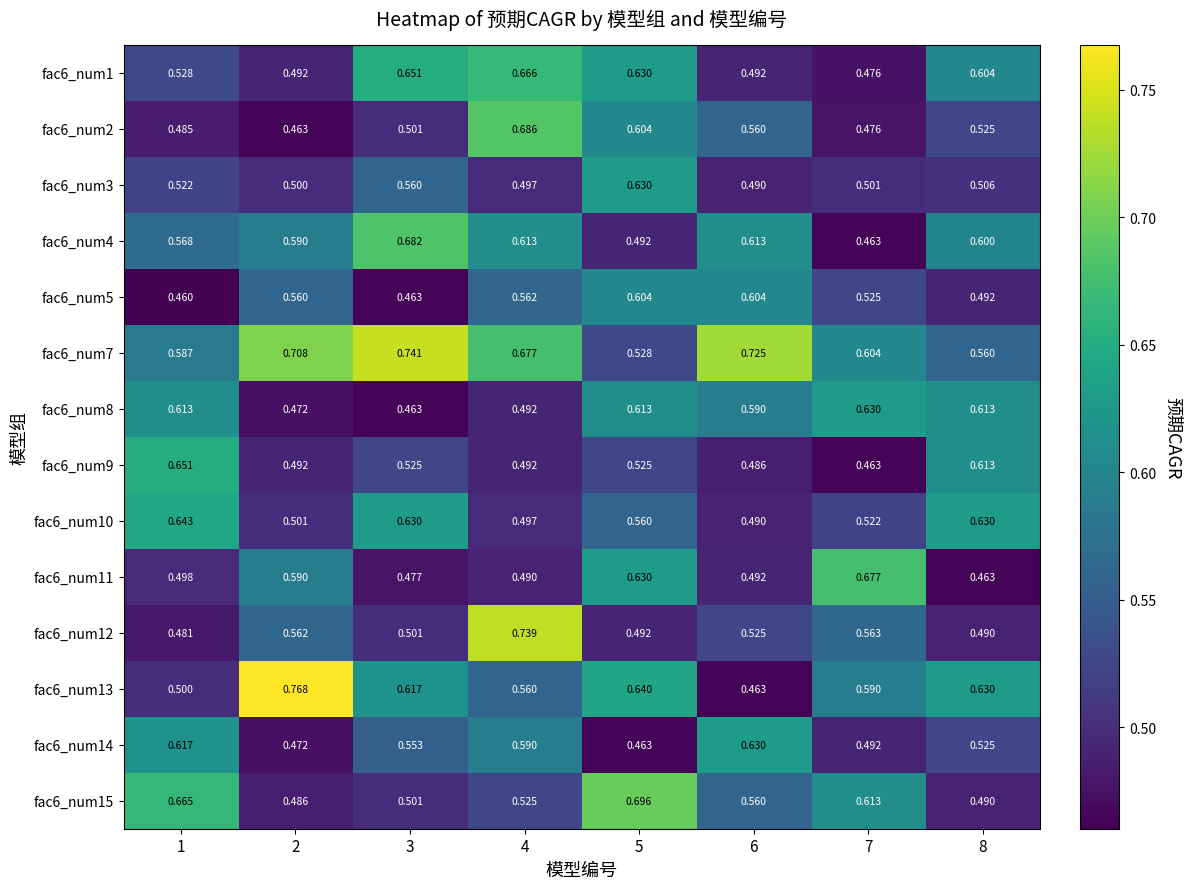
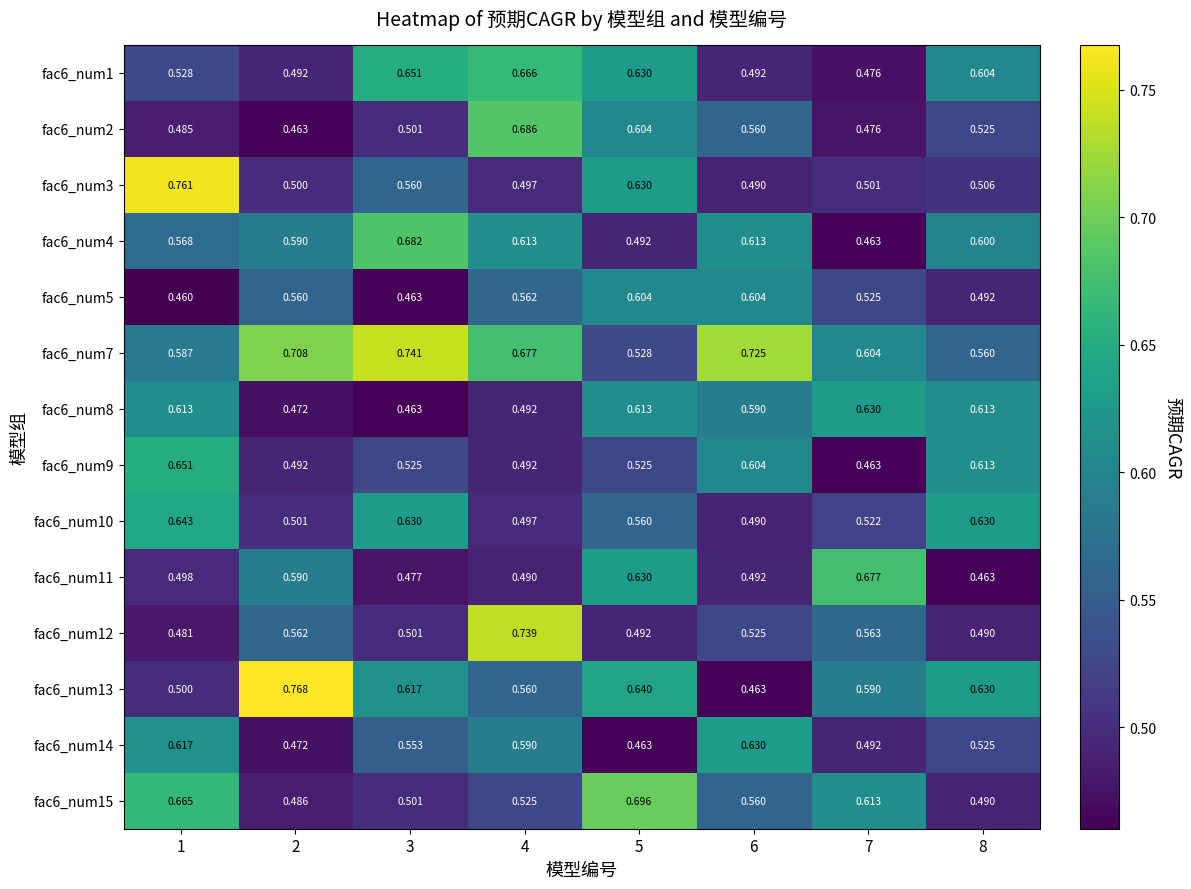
fac6_num3, 1: 0.522 -> 0.761
fac6_num9, 6: 0.486 -> 0.604
